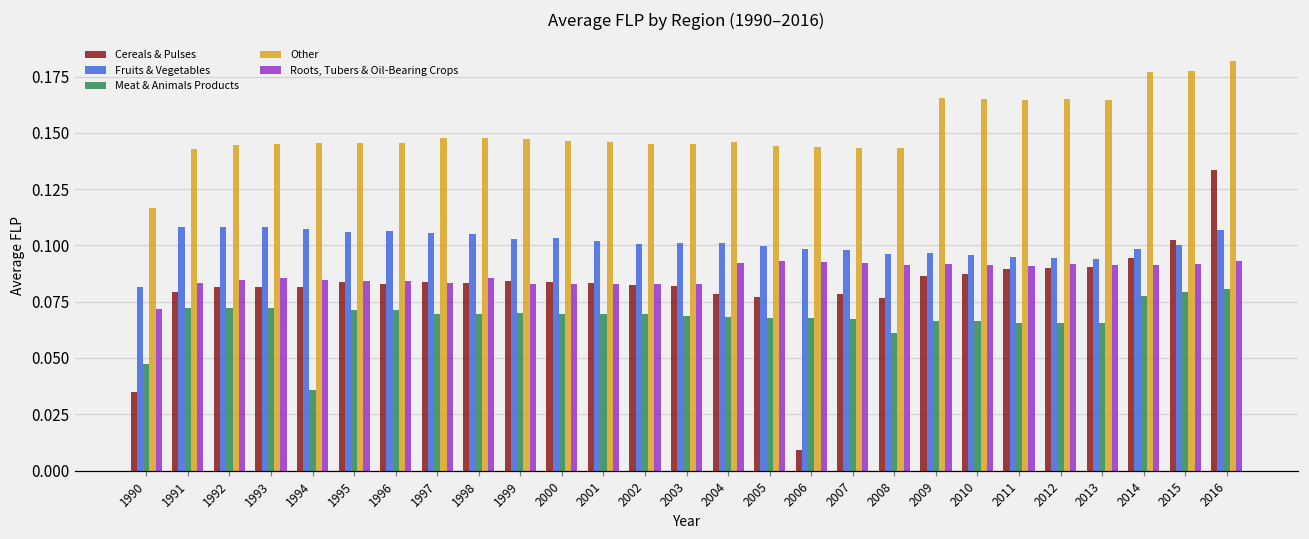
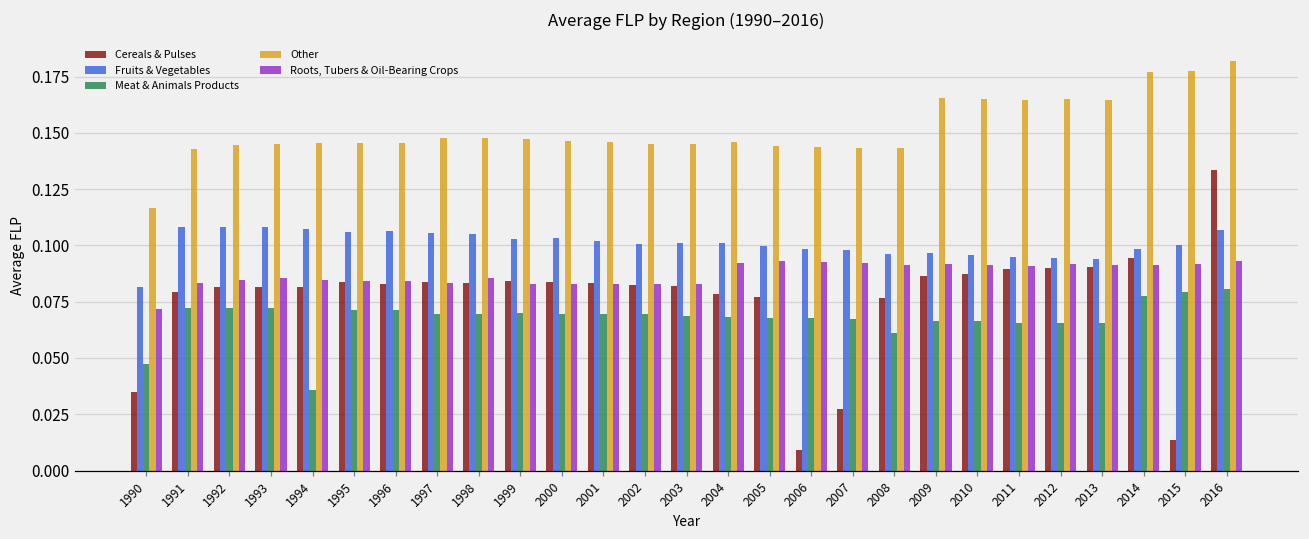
Cereals & Pulses, 2007: 0.078 -> 0.027
Cereals & Pulses, 2015: 0.103 -> 0.014
